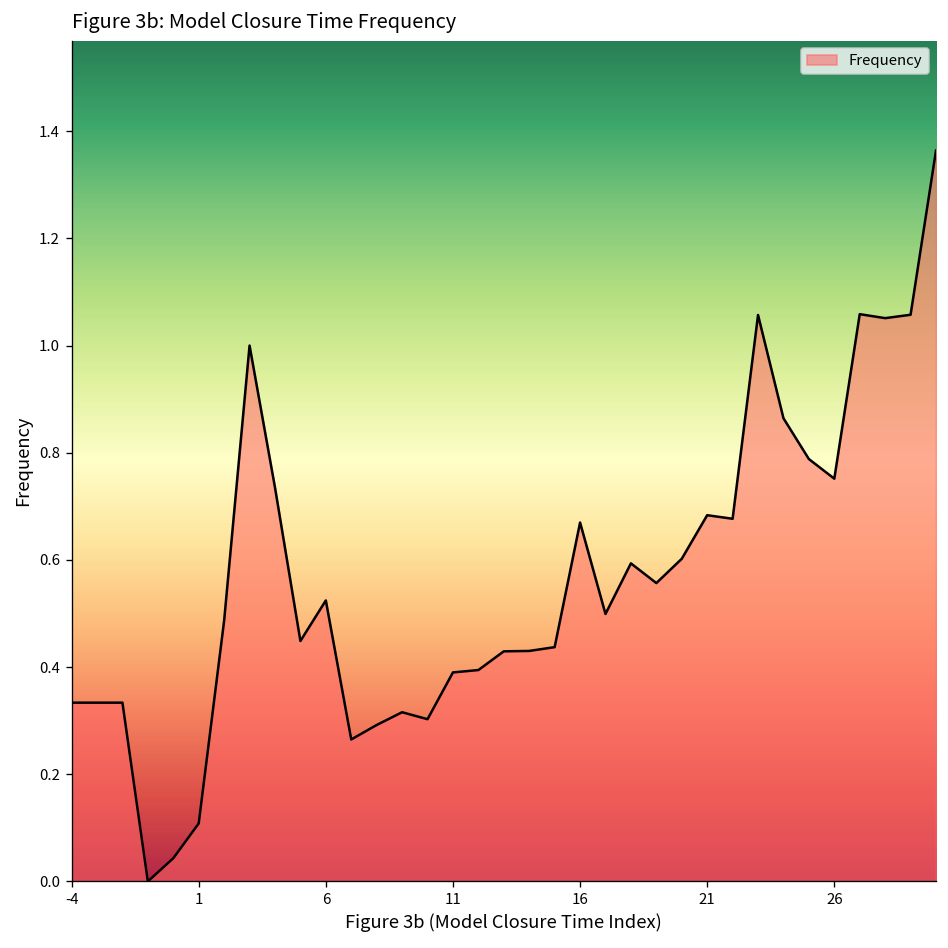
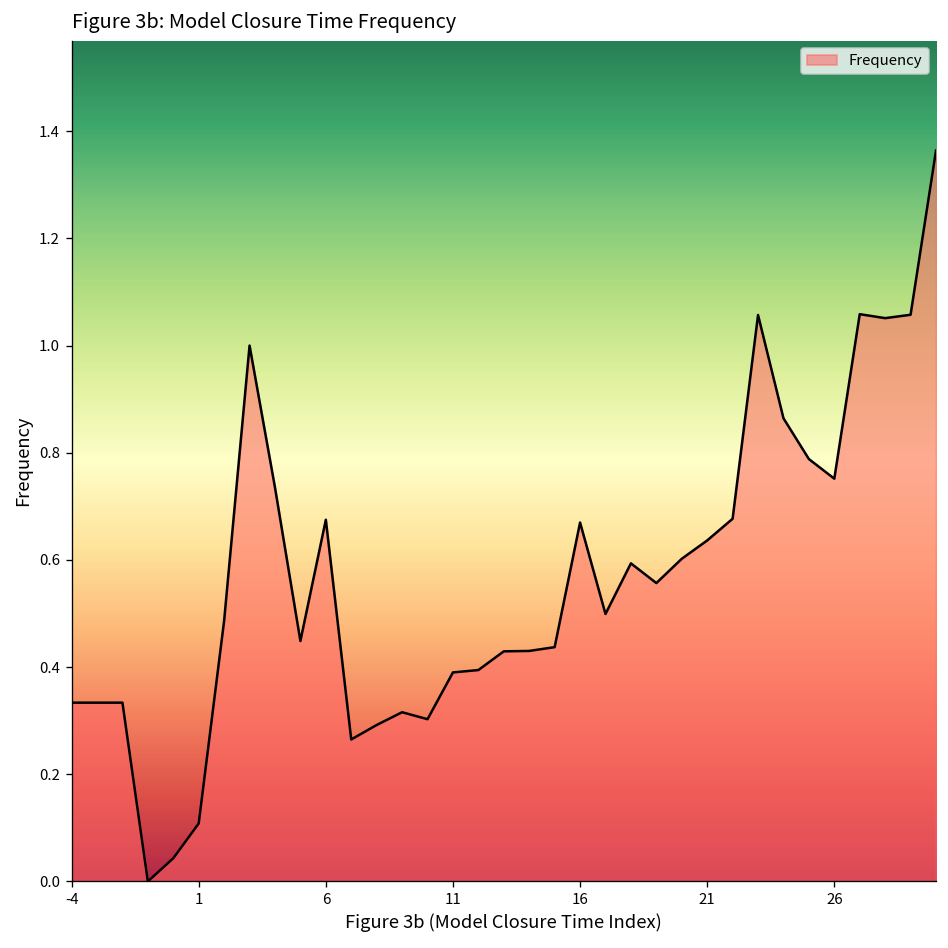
6: 0.52 -> 0.67
21: 0.68 -> 0.64
